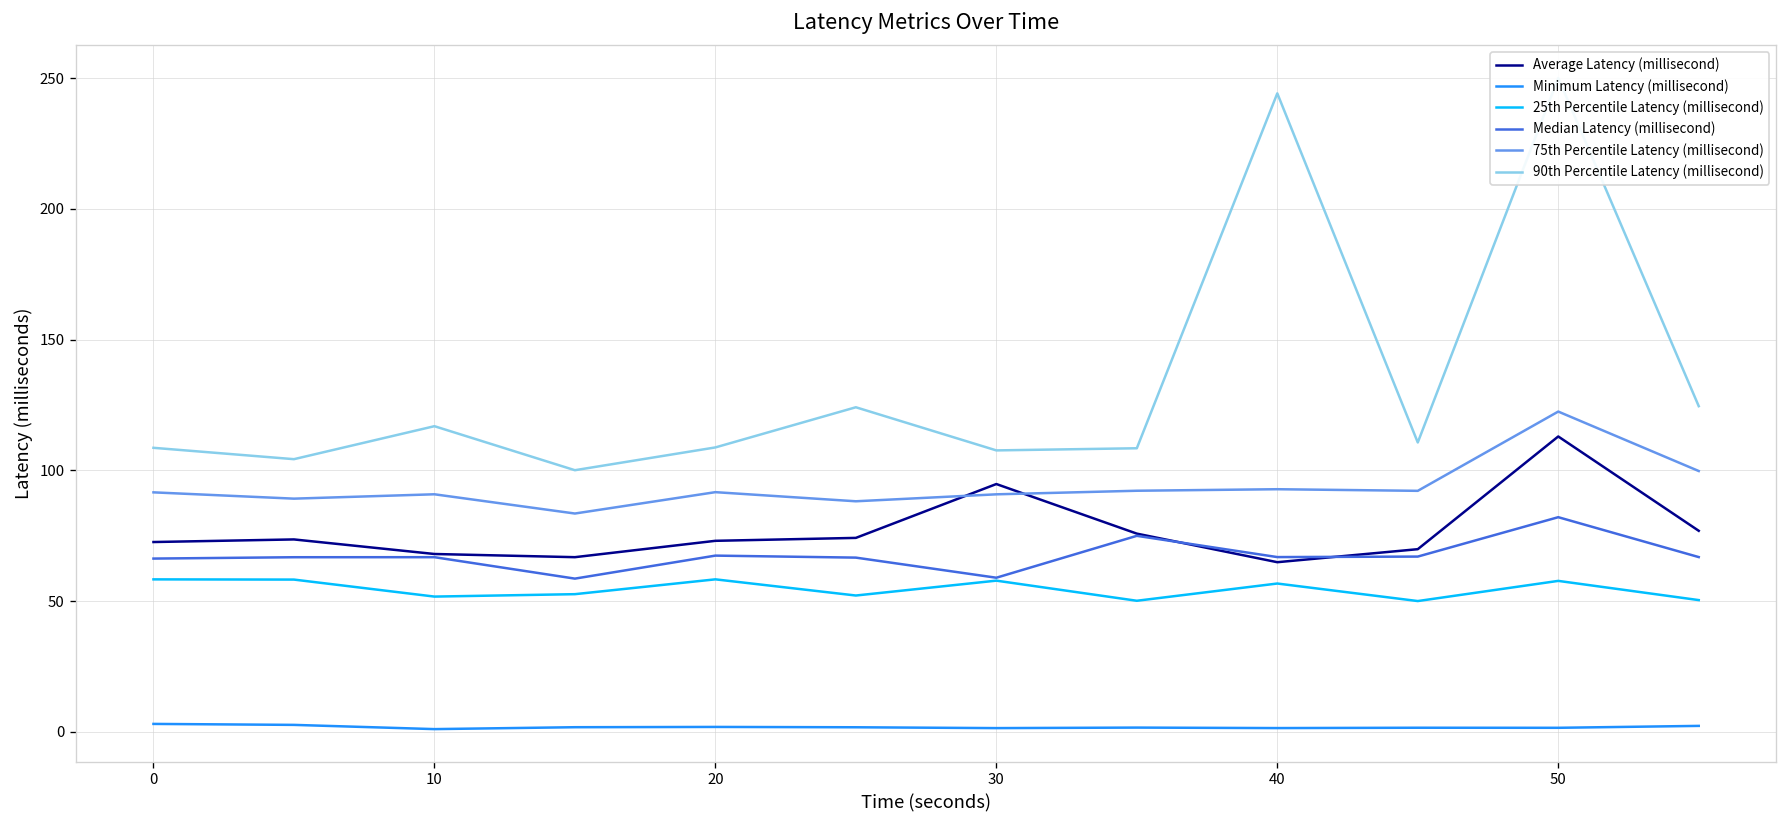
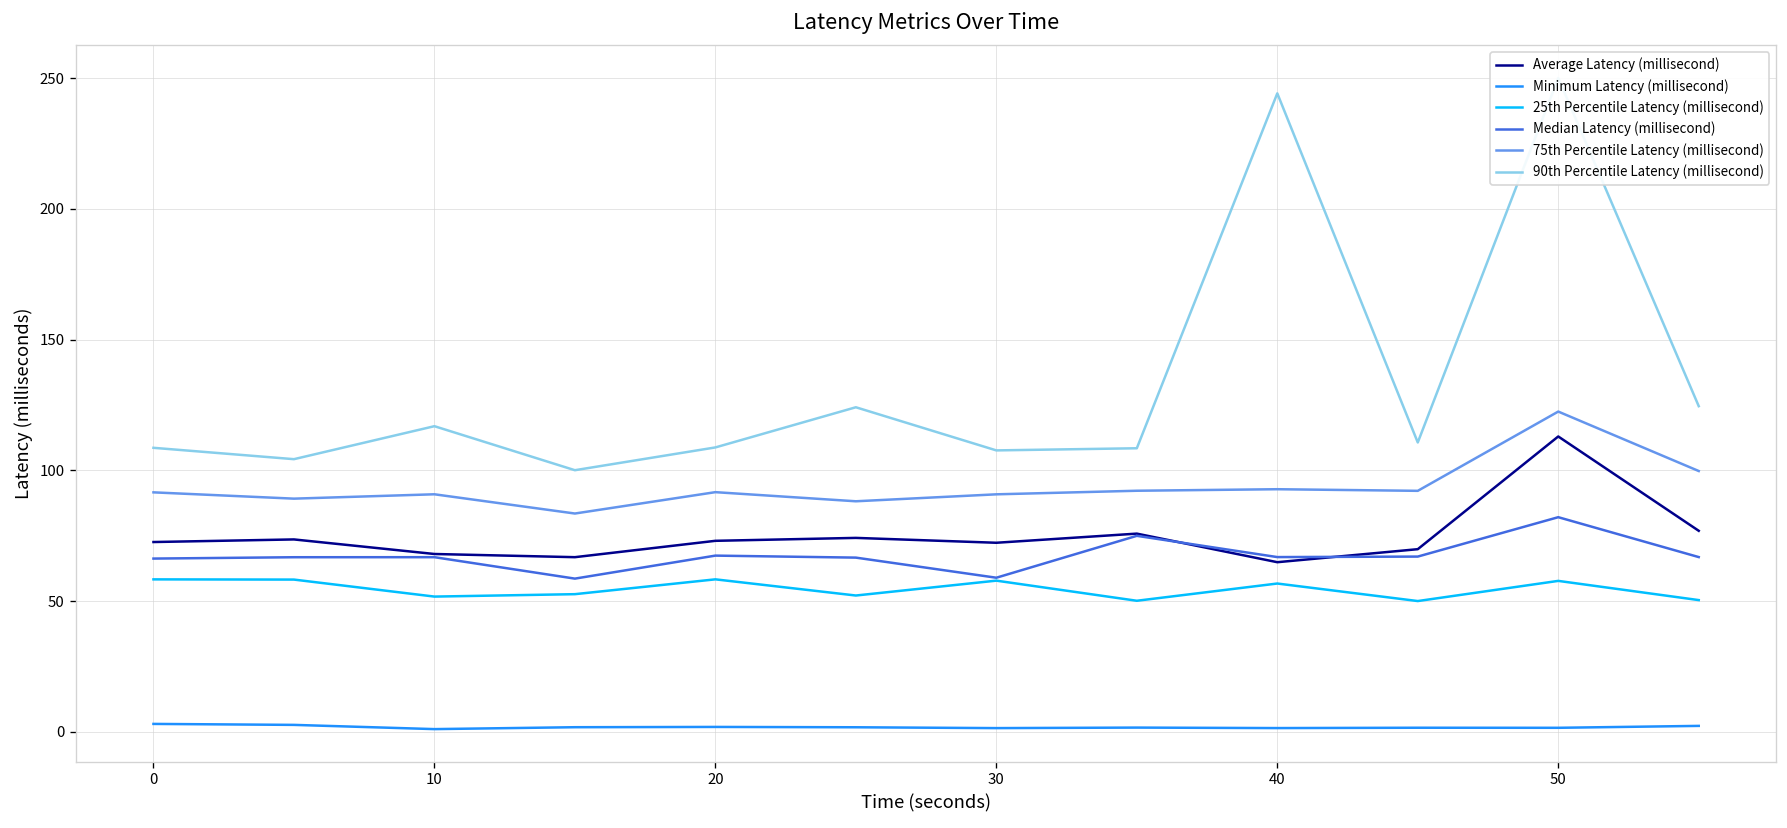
Average Latency (millisecond), 30: 95 -> 72
